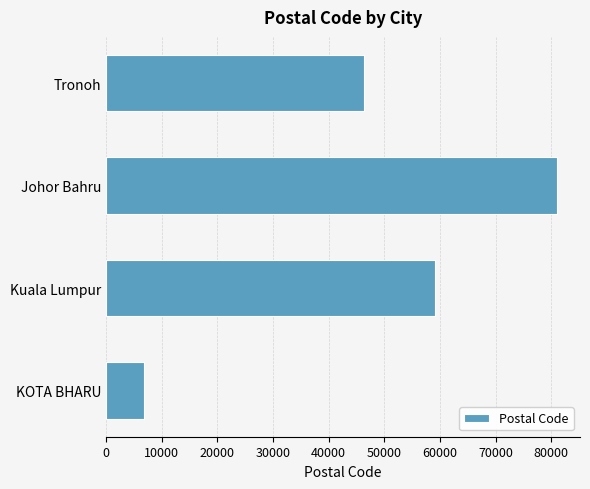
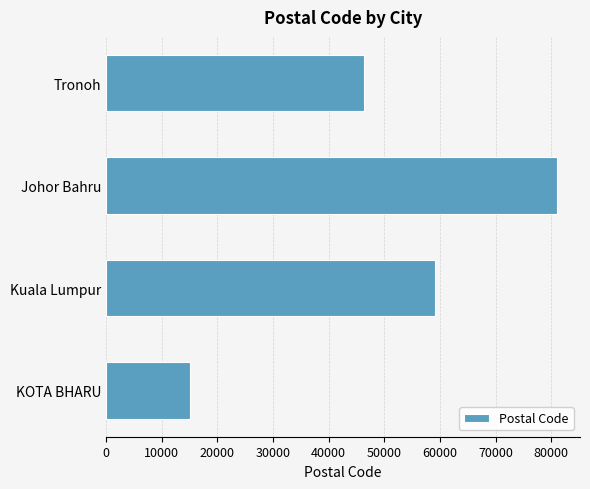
KOTA BHARU: 7000 -> 15000
